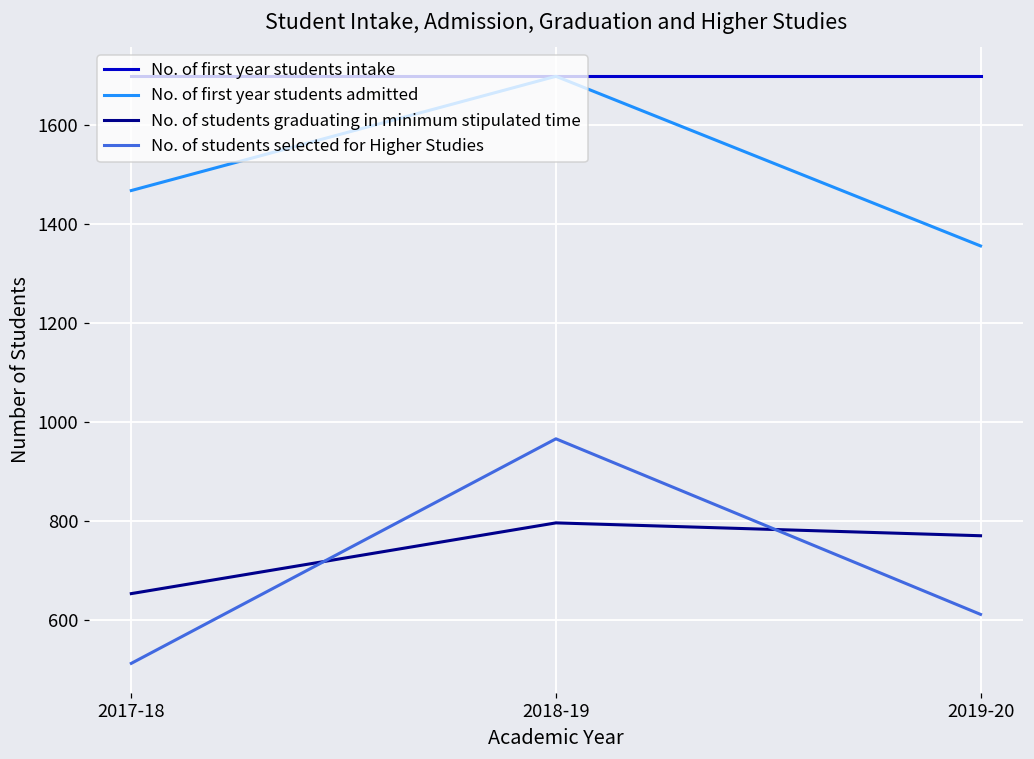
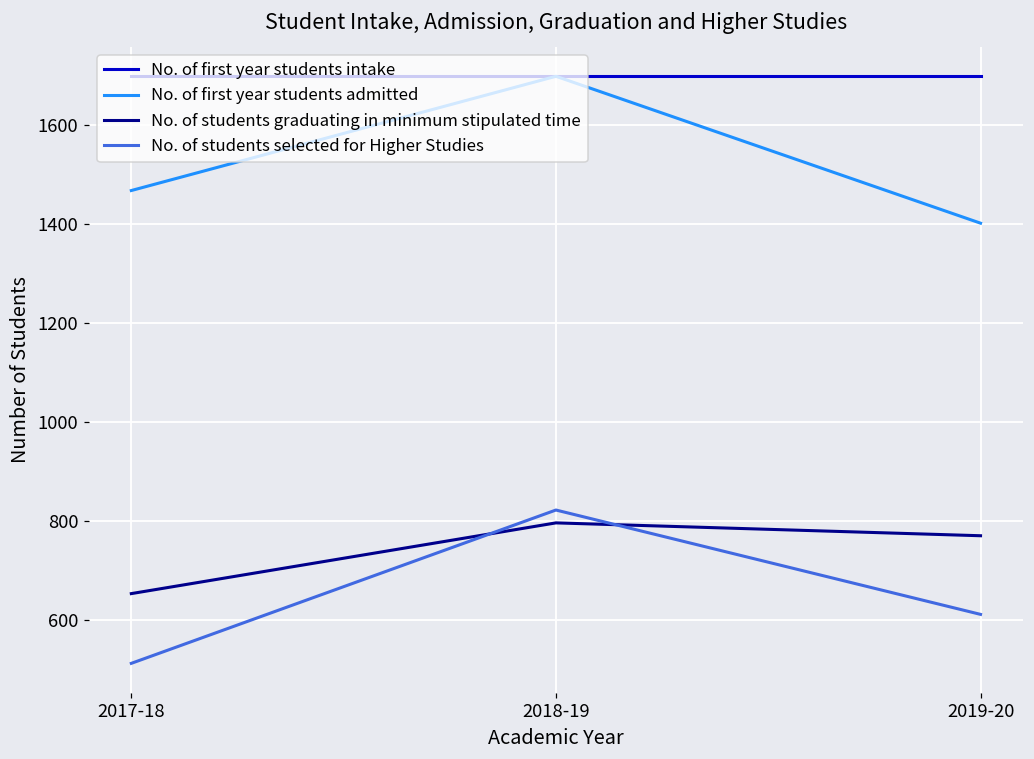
No. of students selected for Higher Studies, 2018-19: 970 -> 820
No. of first year students admitted, 2019-20: 1360 -> 1400
